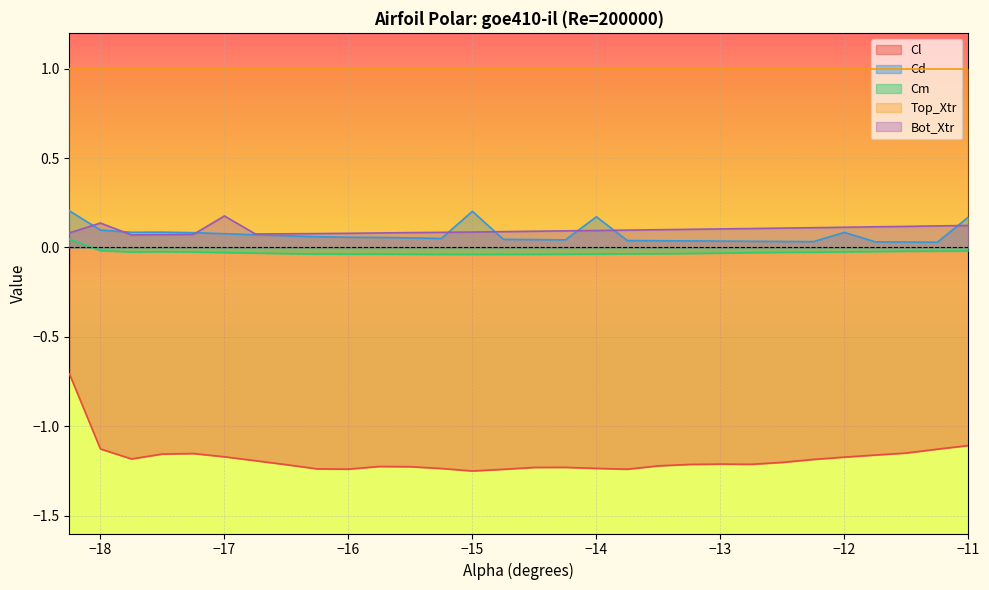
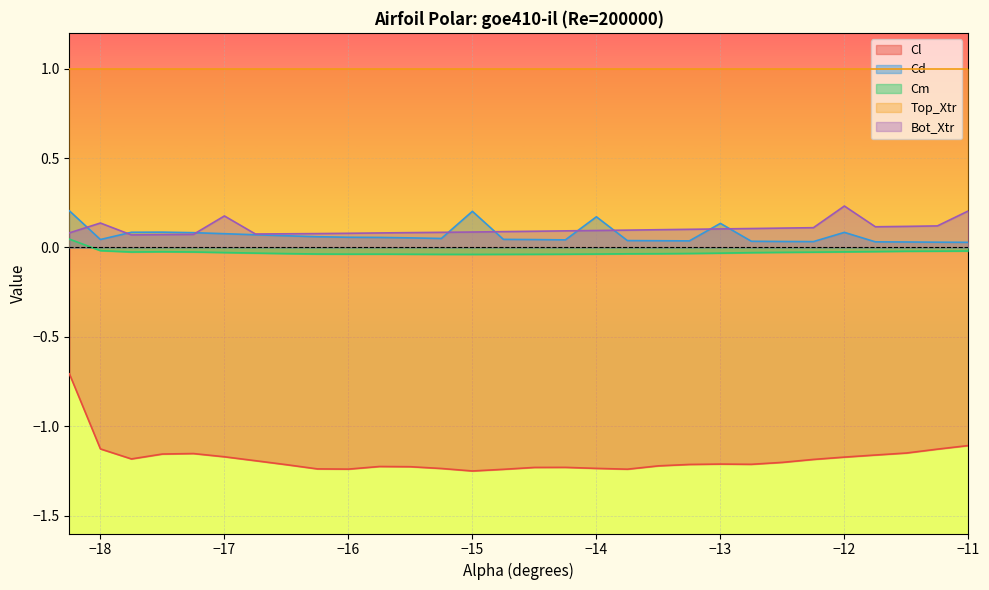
Cd, −18: 0.10 -> 0.04
Cd, −13: 0.04 -> 0.13
Bot_Xtr, −12: 0.11 -> 0.23
Cd, −11: 0.17 -> 0.03
Bot_Xtr, −11: 0.12 -> 0.20
